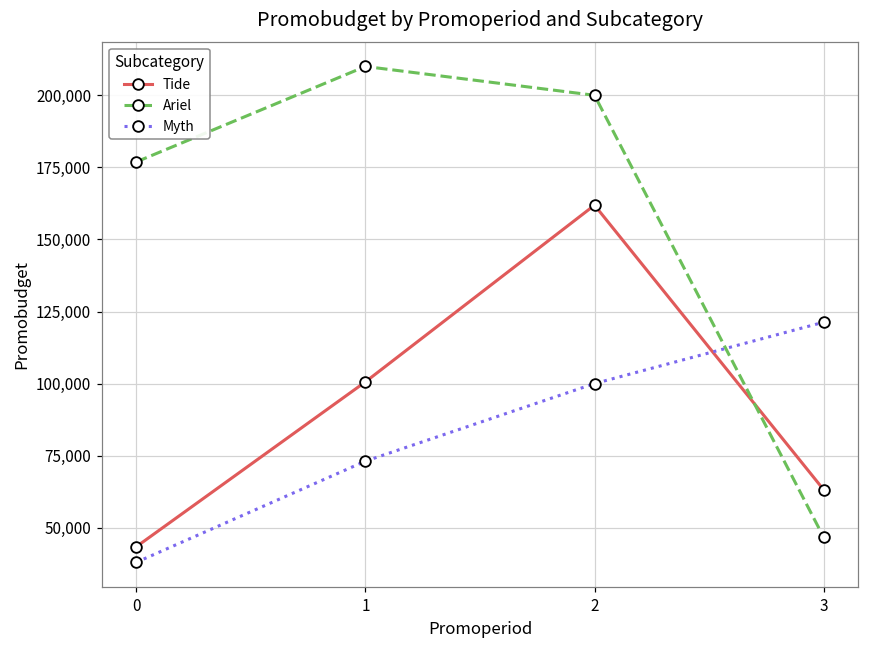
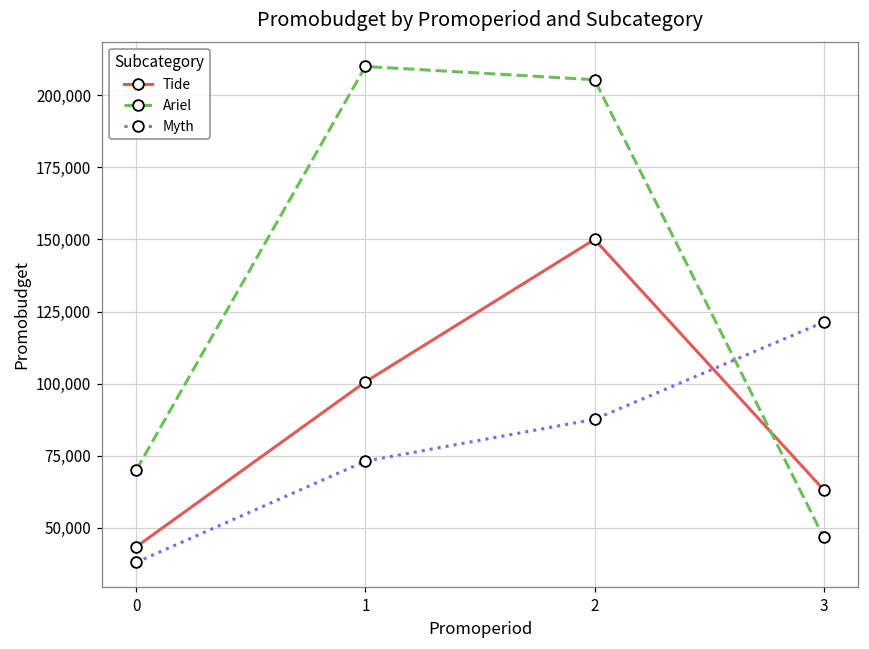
Ariel, 0: 177,000 -> 70,000
Tide, 2: 162,000 -> 150,000
Ariel, 2: 200,000 -> 205,000
Myth, 2: 100,000 -> 88,000
